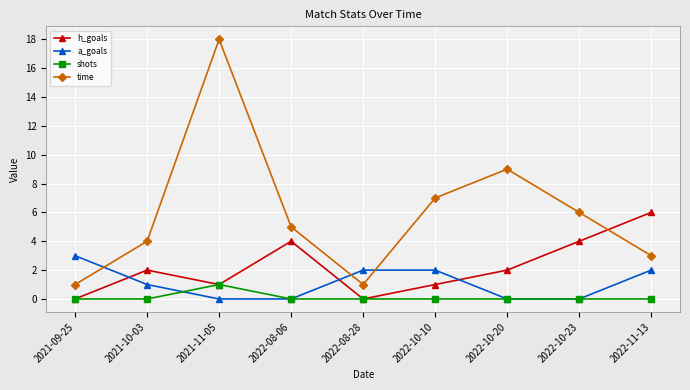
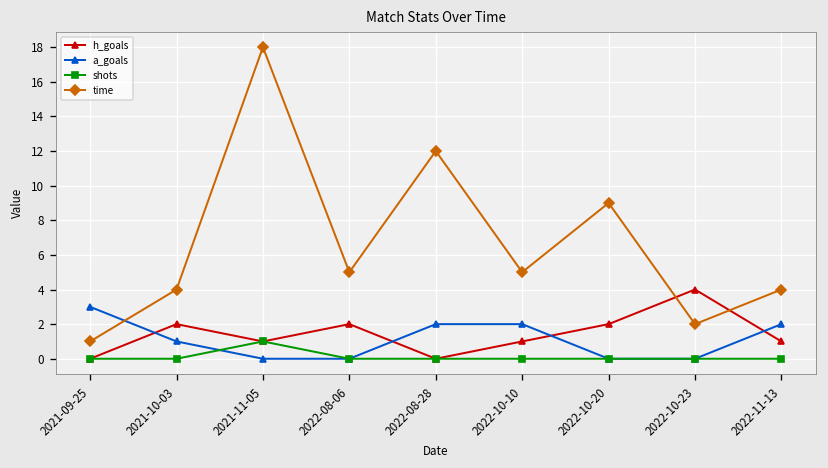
h_goals, 2022-08-06: 4 -> 2
time, 2022-08-28: 1 -> 12
time, 2022-10-10: 7 -> 5
time, 2022-10-23: 6 -> 2
h_goals, 2022-11-13: 6 -> 1
time, 2022-11-13: 3 -> 4
